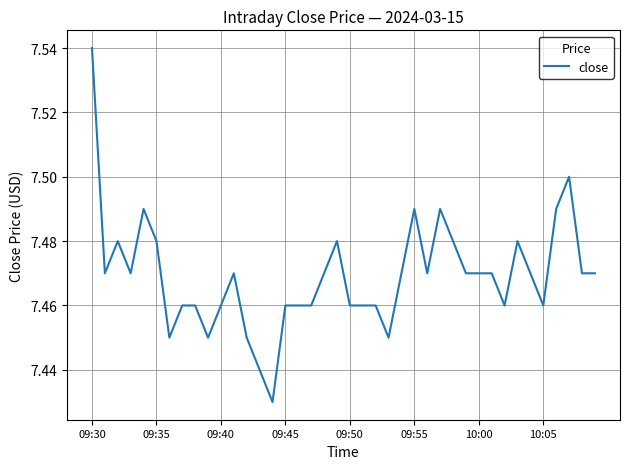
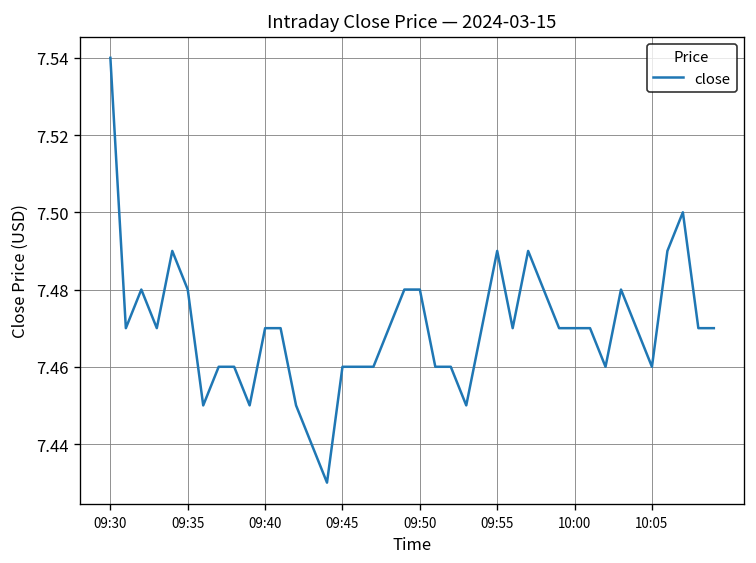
09:40: 7.46 -> 7.47
09:50: 7.46 -> 7.48
